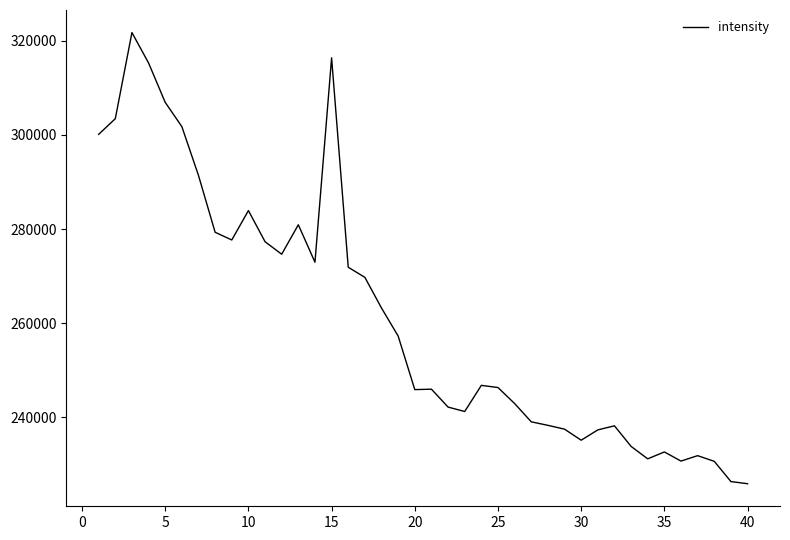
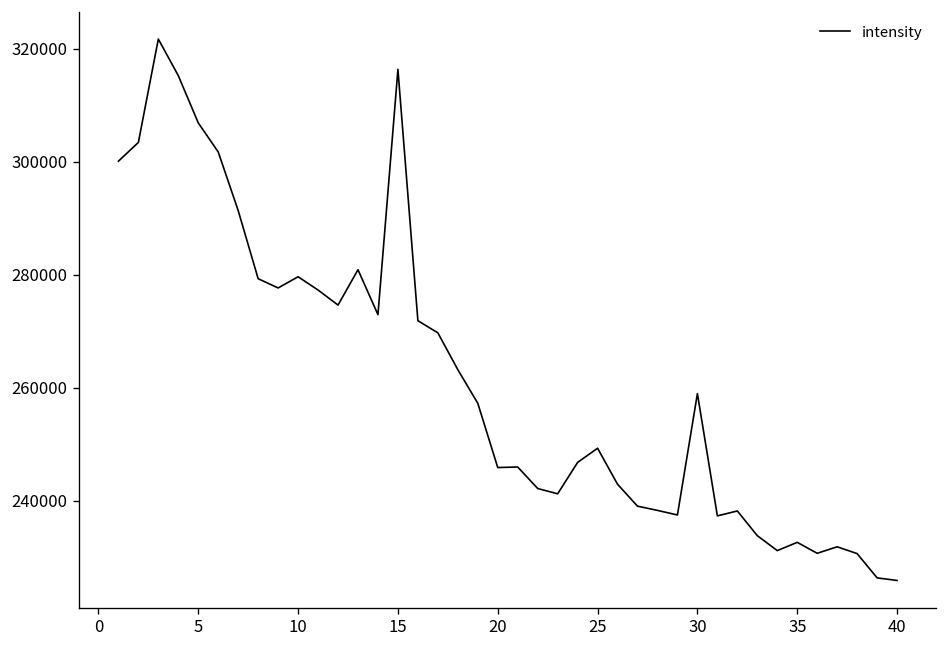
10: 284000 -> 280000
25: 246000 -> 249000
30: 235000 -> 259000
